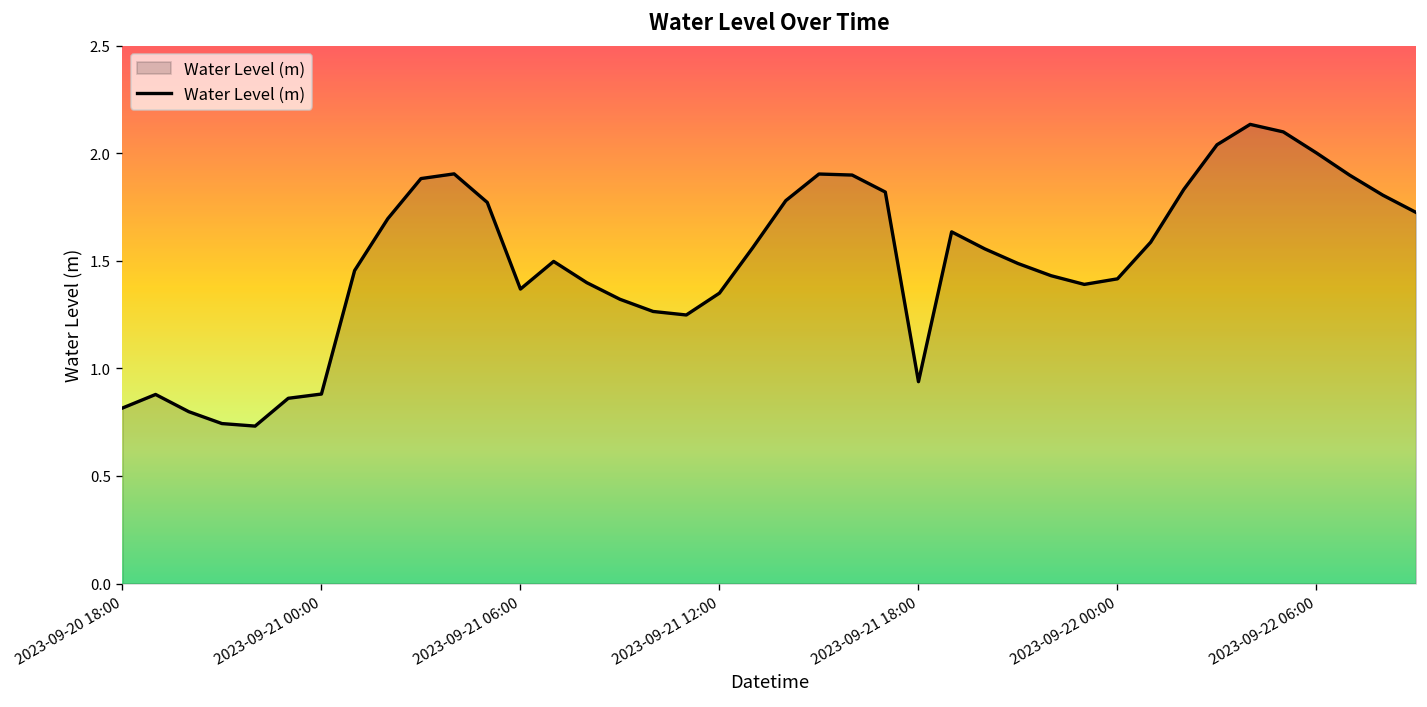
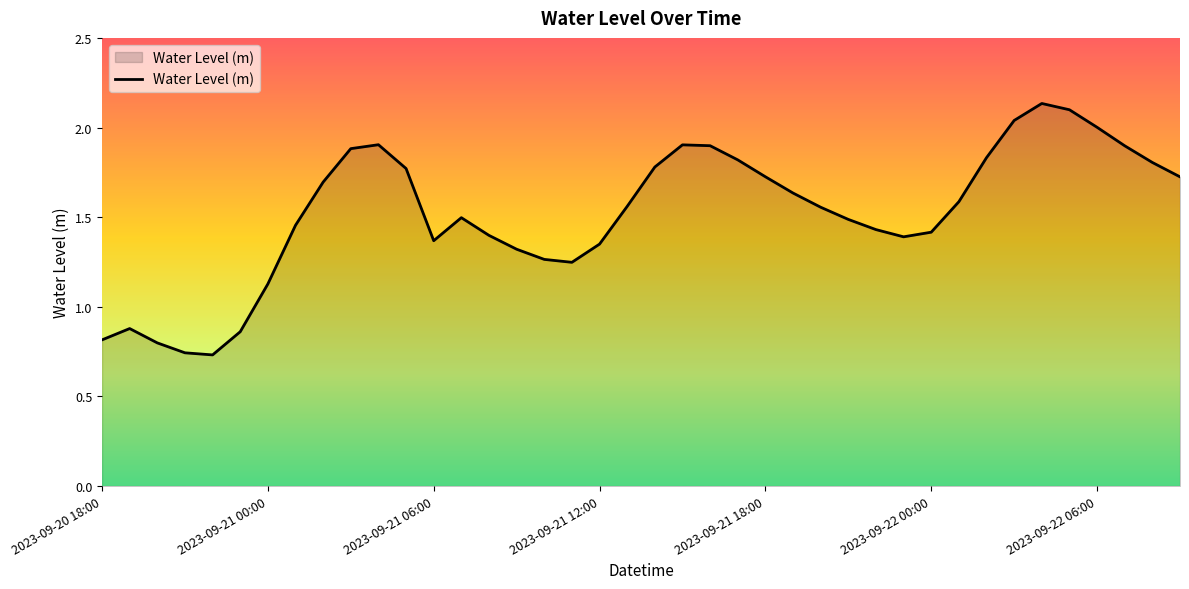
2023-09-21 00:00: 0.88 -> 1.13
2023-09-21 18:00: 0.94 -> 1.73
